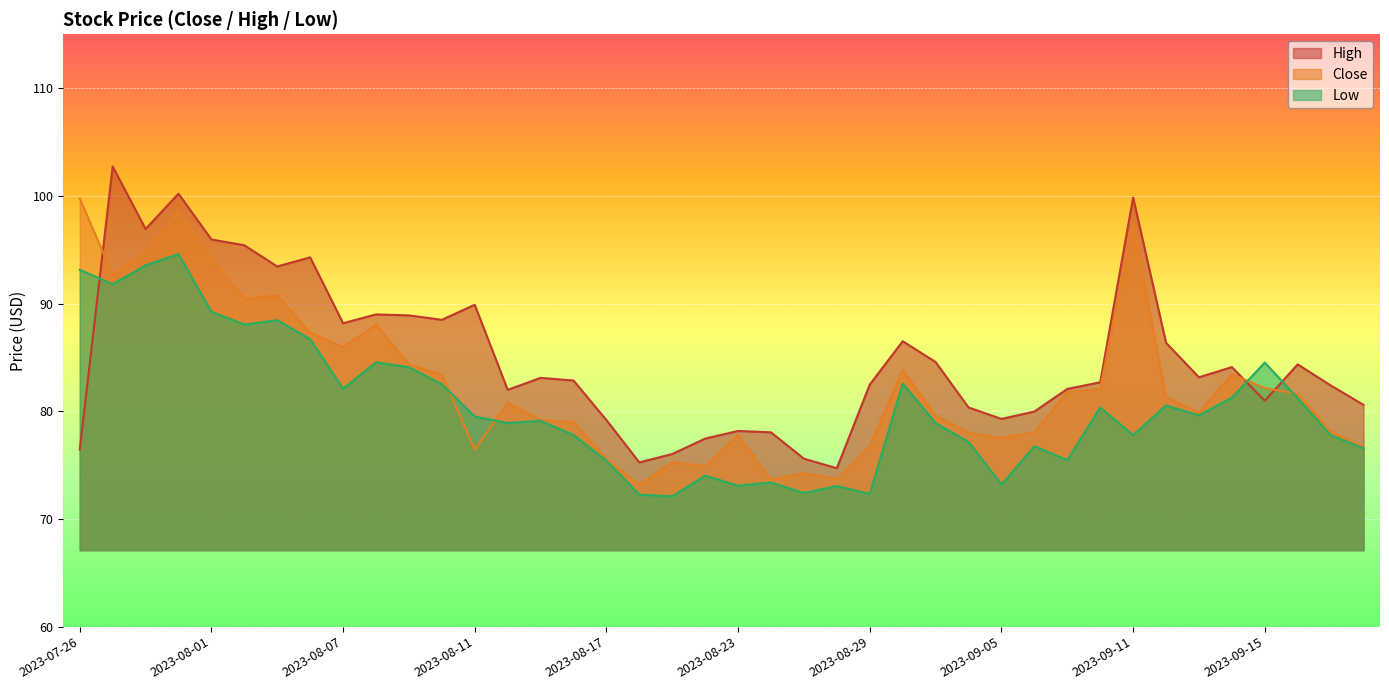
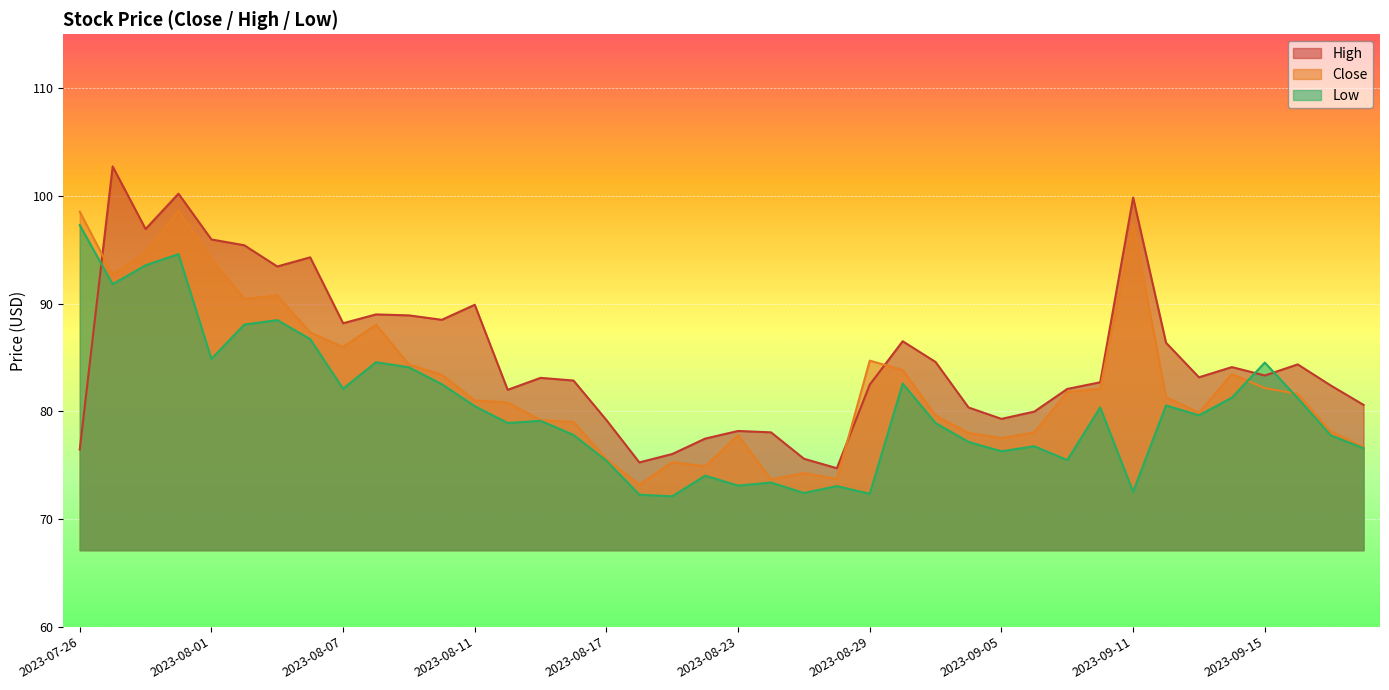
Close, 2023-07-26: 99.8 -> 98.5
Low, 2023-07-26: 93.1 -> 97.3
Low, 2023-08-01: 89.2 -> 84.9
Close, 2023-08-11: 76.4 -> 81.0
Low, 2023-08-11: 79.5 -> 80.5
Close, 2023-08-29: 76.8 -> 84.7
Low, 2023-09-05: 73.2 -> 76.3
Low, 2023-09-11: 77.8 -> 72.5
High, 2023-09-15: 81.0 -> 83.3
